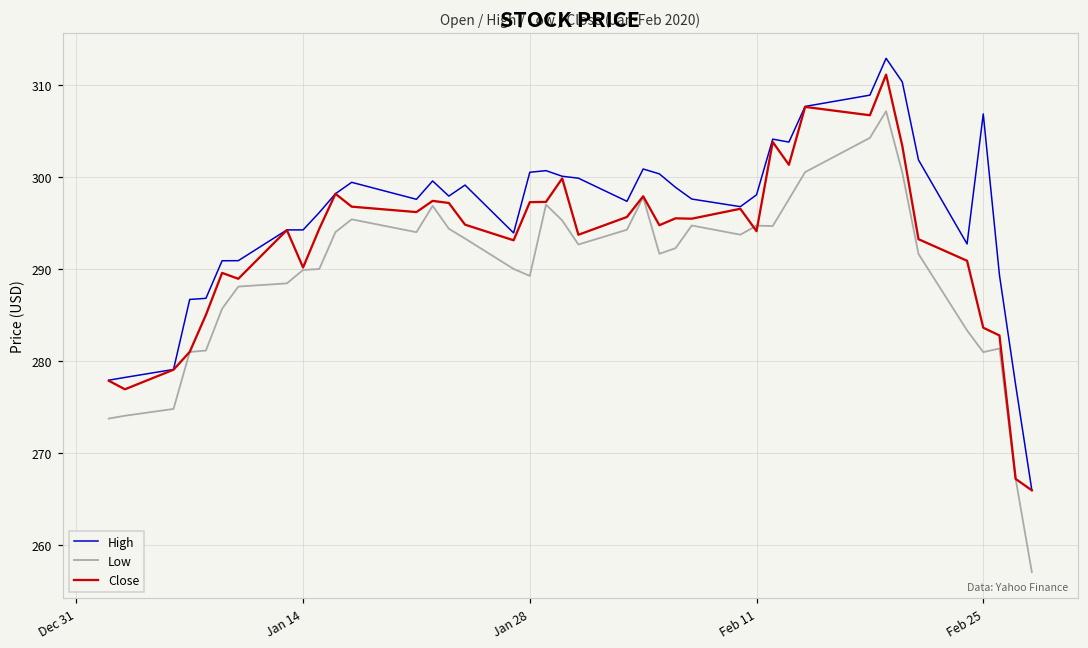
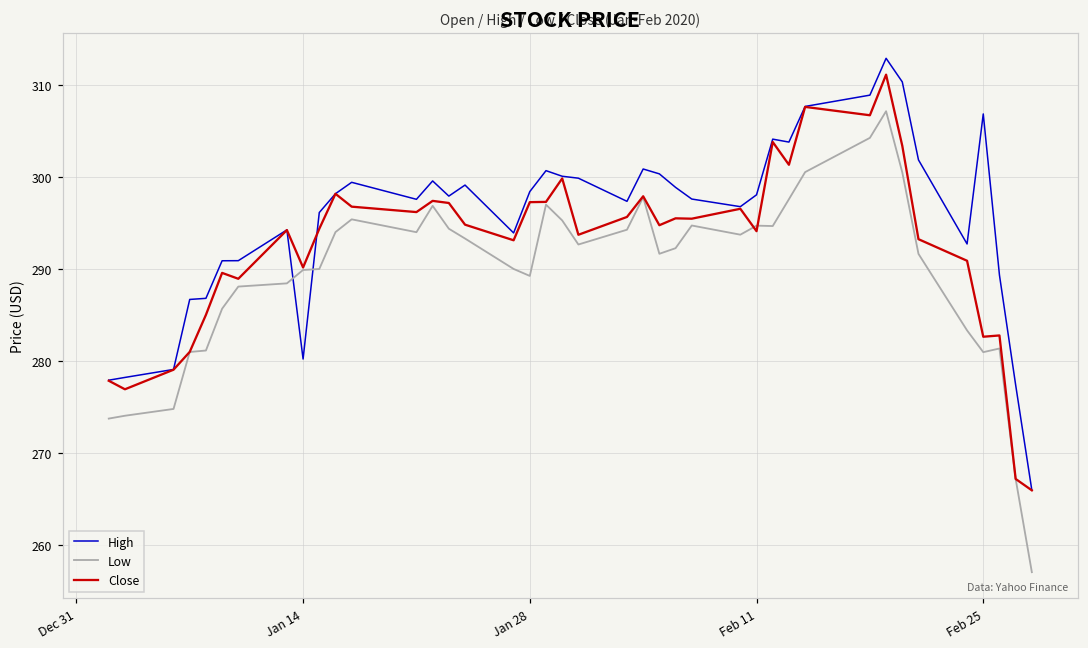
High, Jan 14: 294 -> 280
High, Jan 28: 301 -> 298
Close, Feb 25: 284 -> 283
